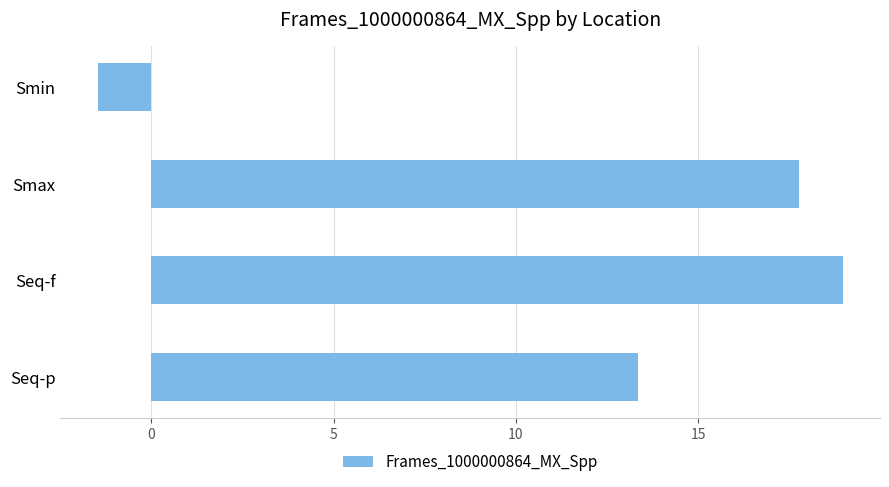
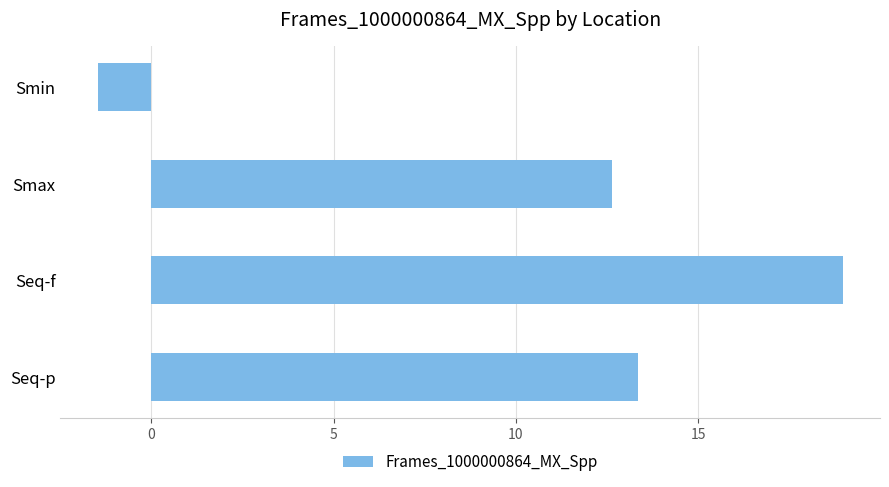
Smax: 17.8 -> 12.6
